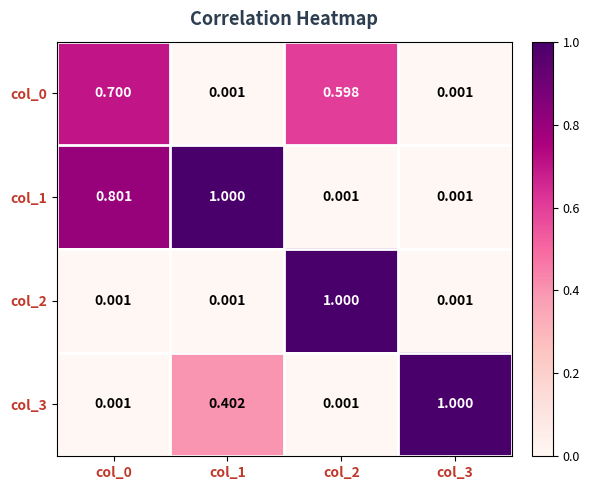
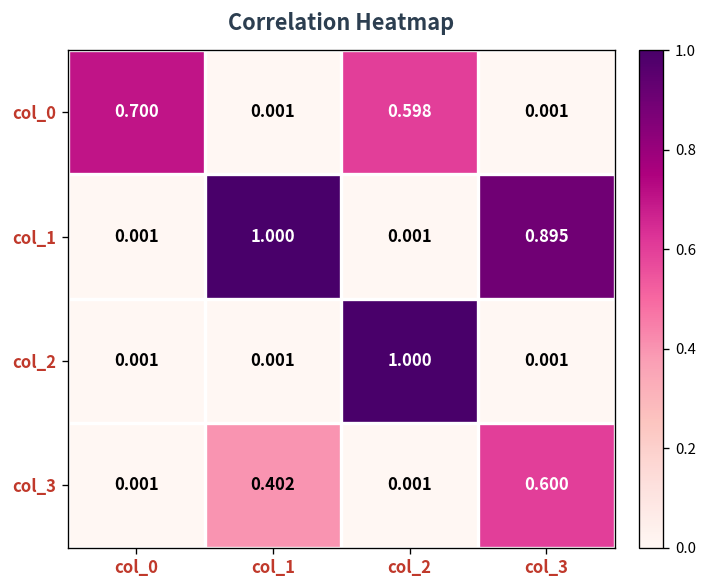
col_1, col_0: 0.801 -> 0.001
col_1, col_3: 0.001 -> 0.895
col_3, col_3: 1.000 -> 0.600
